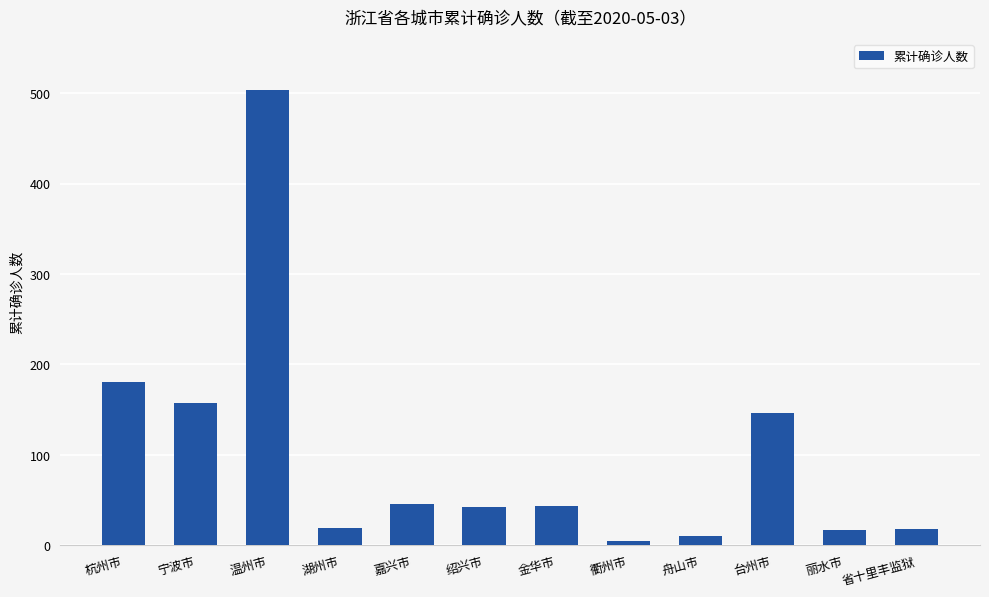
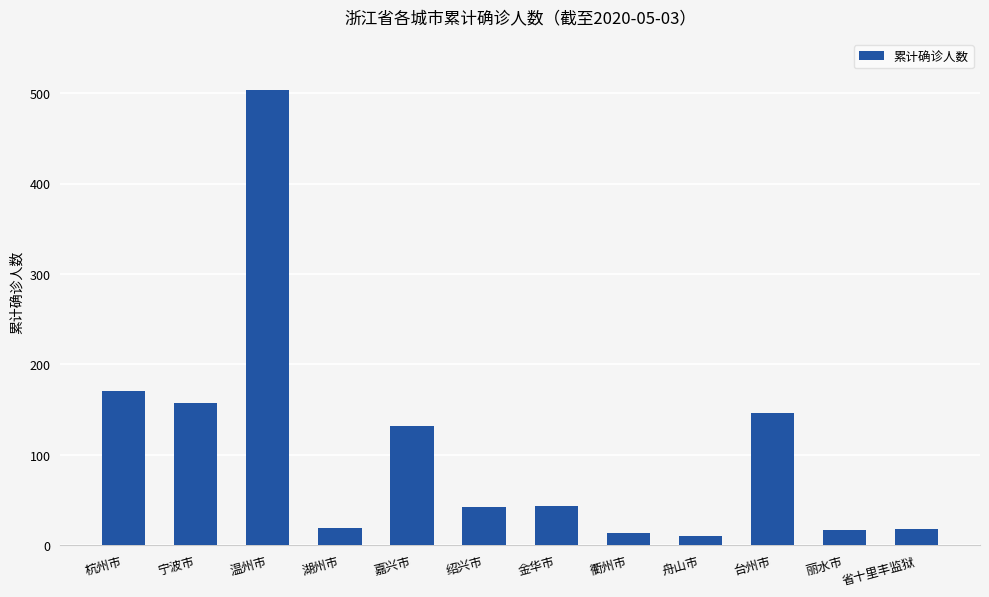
杭州市: 180 -> 170
嘉兴市: 50 -> 130
衢州市: 5 -> 14
